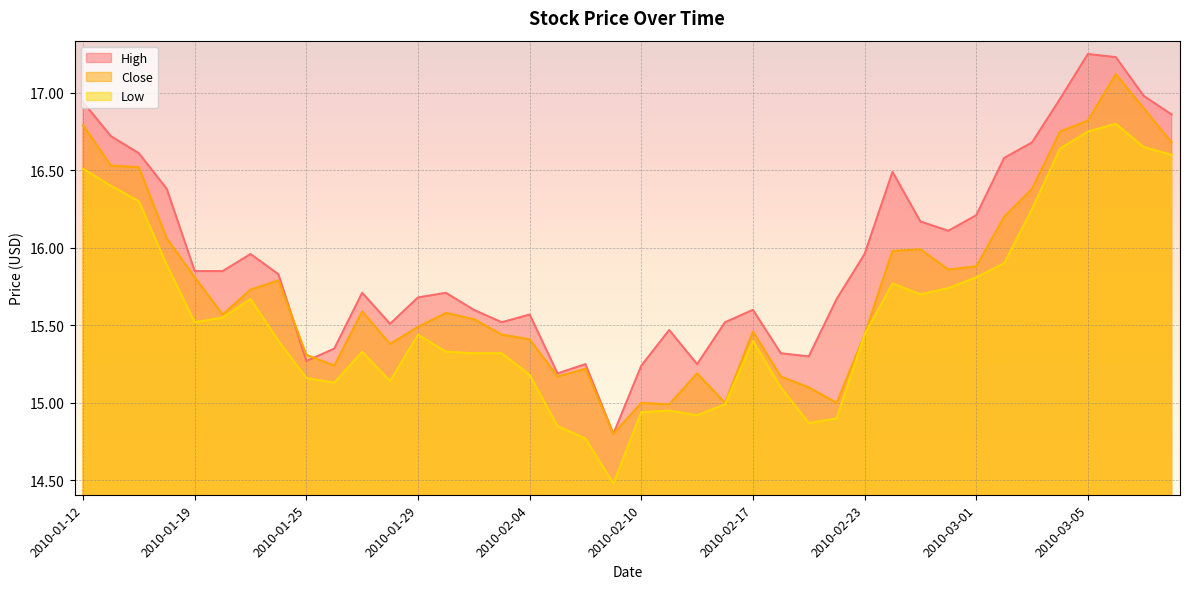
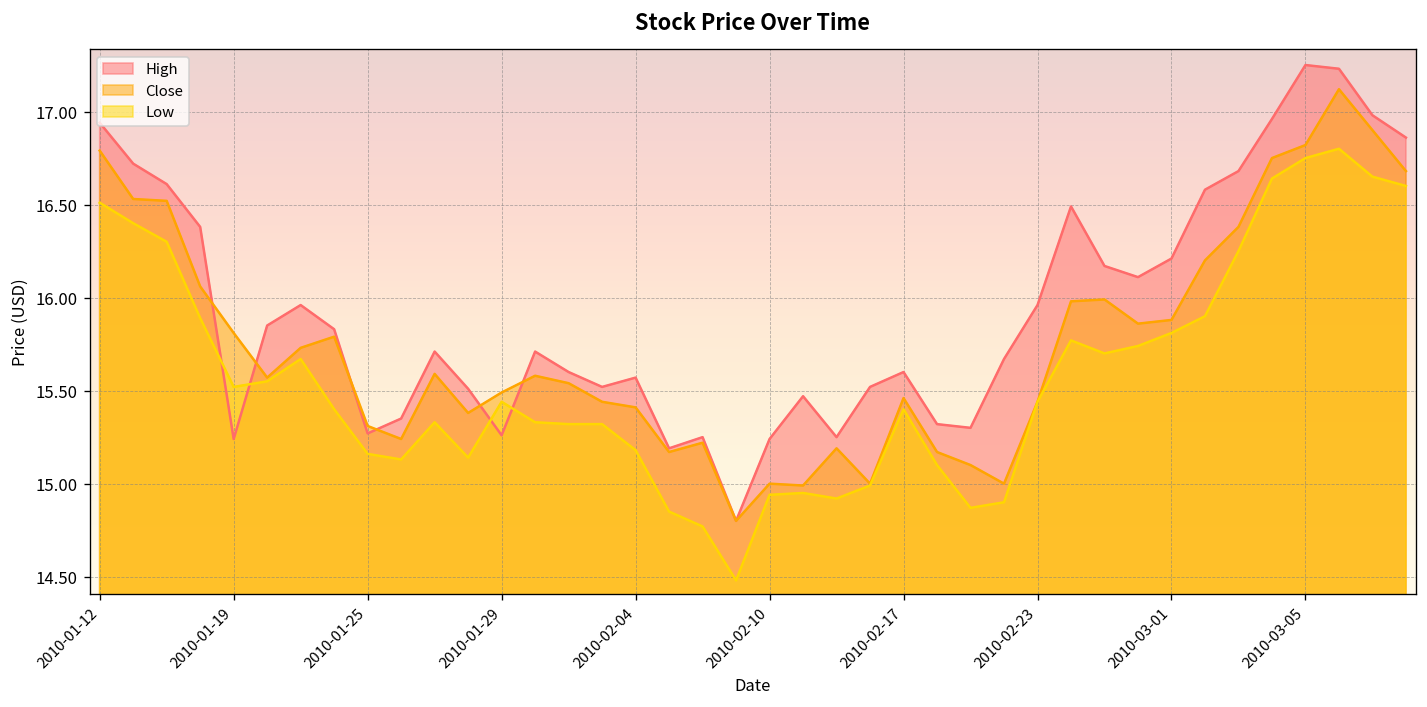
High, 2010-01-19: 15.85 -> 15.24
High, 2010-01-29: 15.68 -> 15.26
